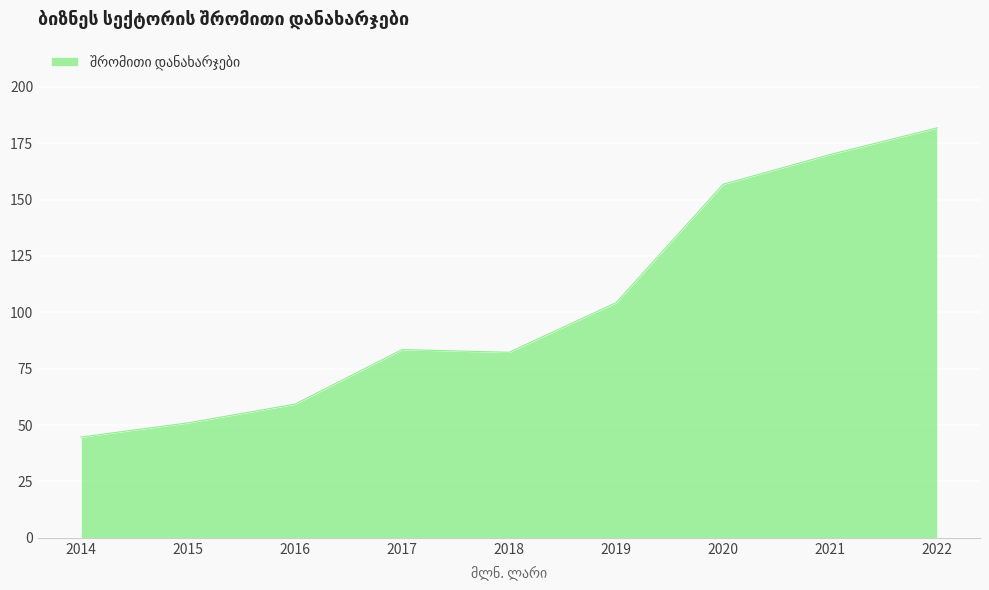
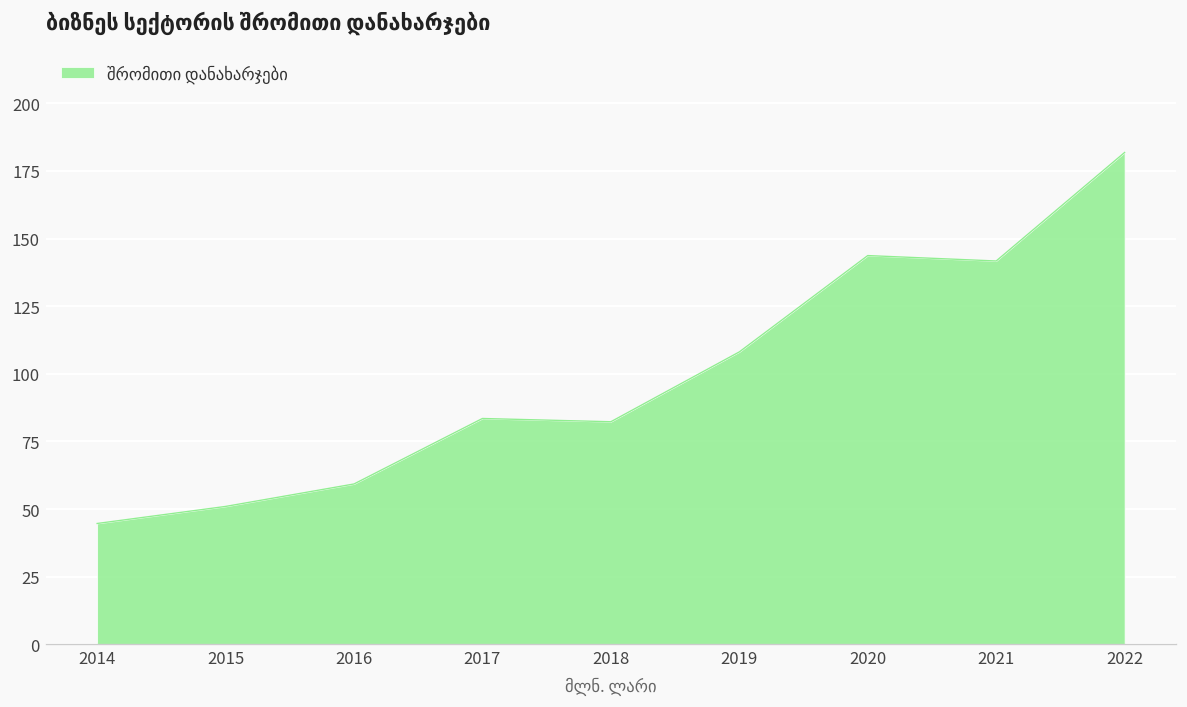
2019: 104 -> 108
2020: 157 -> 144
2021: 170 -> 142
